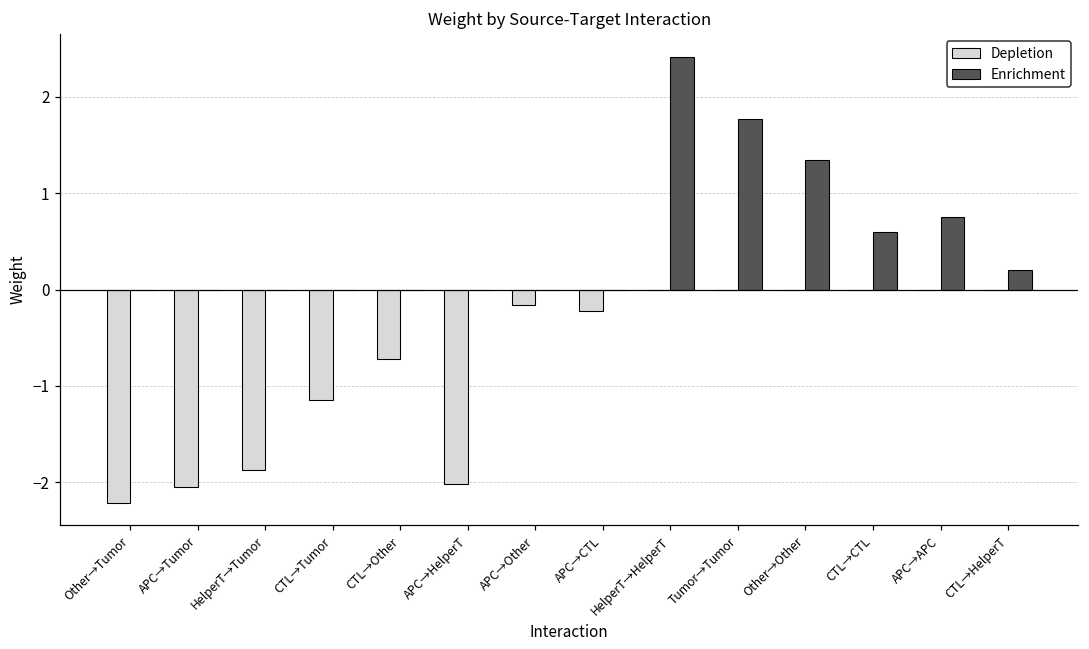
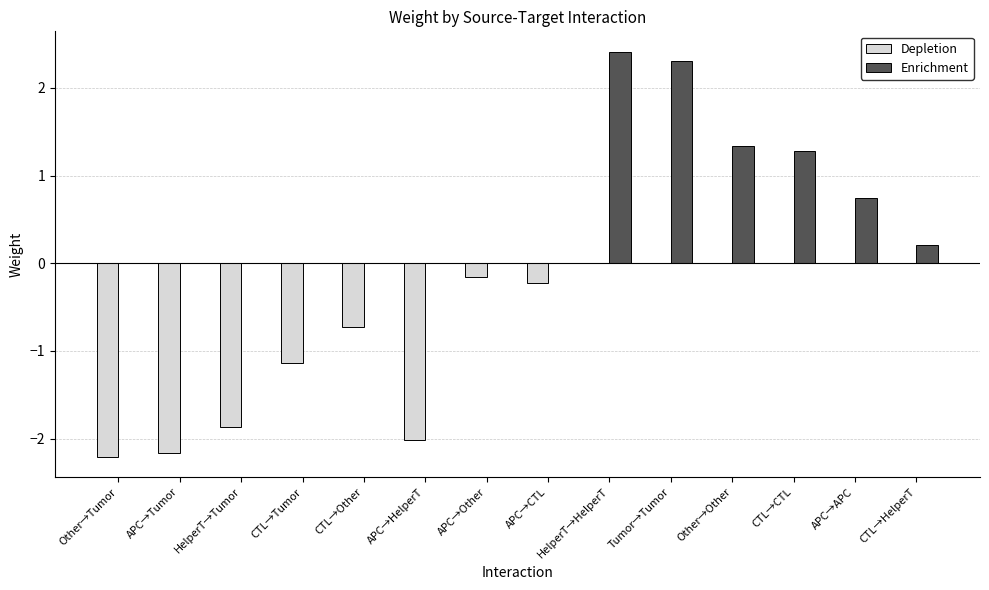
Depletion, APC→Tumor: -2.0 -> -2.2
Enrichment, Tumor→Tumor: 1.8 -> 2.3
Enrichment, CTL→CTL: 0.6 -> 1.3
